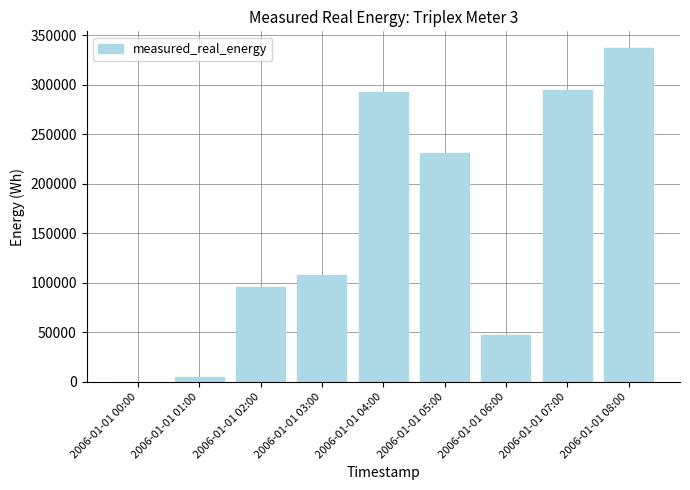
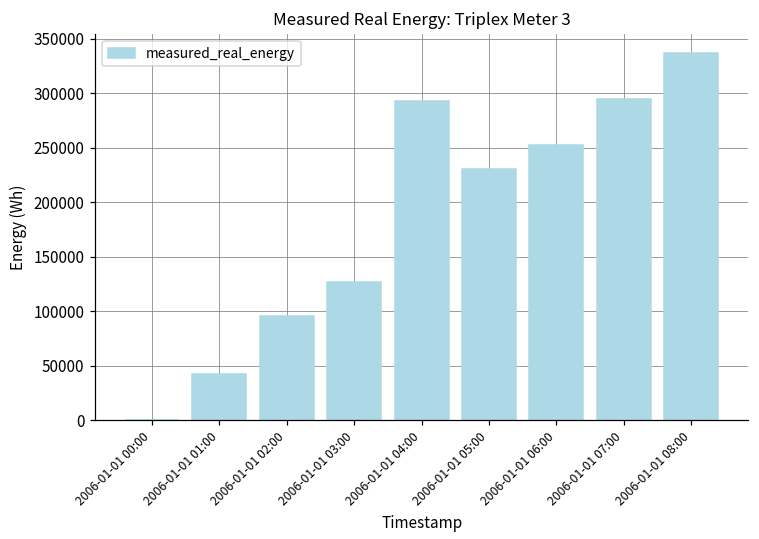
2006-01-01 01:00: 10000 -> 40000
2006-01-01 03:00: 110000 -> 130000
2006-01-01 06:00: 50000 -> 250000
